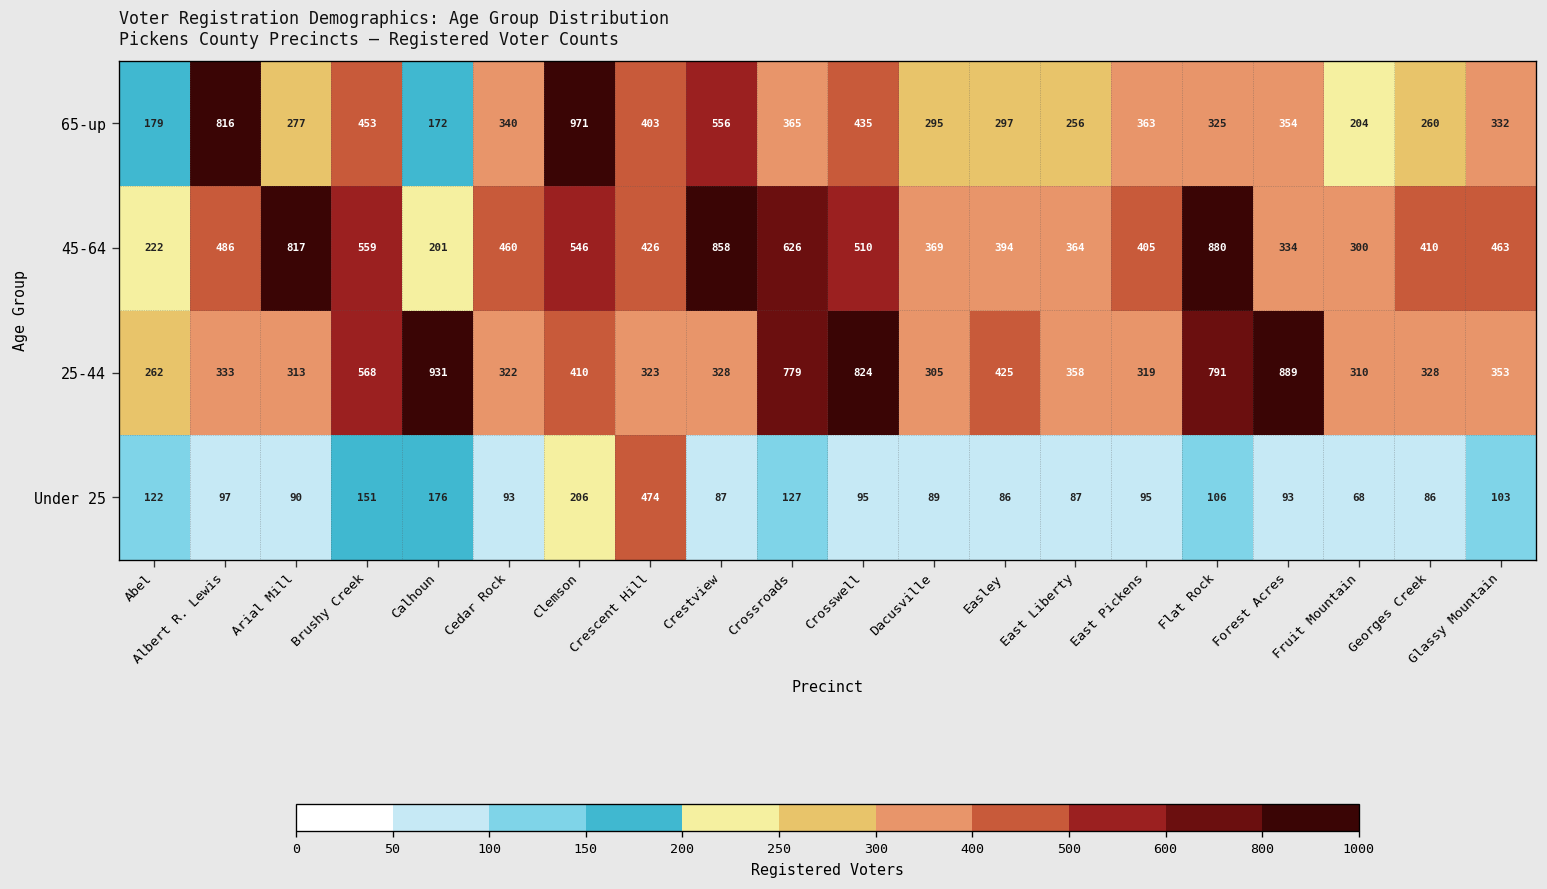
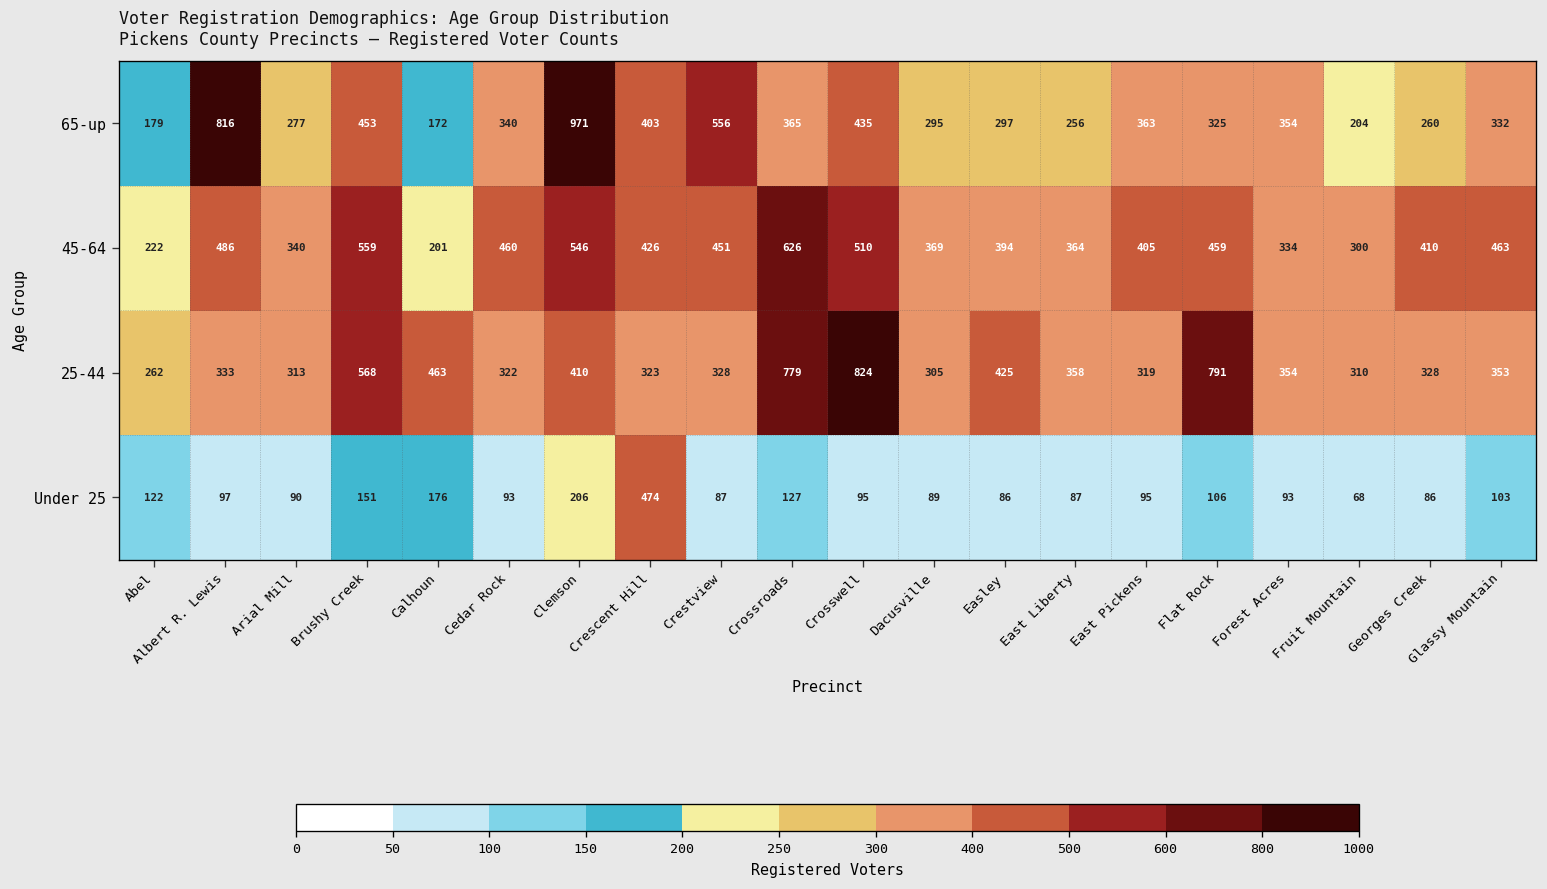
45-64, Arial Mill: 817 -> 340
45-64, Crestview: 858 -> 451
45-64, Flat Rock: 880 -> 459
25-44, Calhoun: 931 -> 463
25-44, Forest Acres: 889 -> 354
